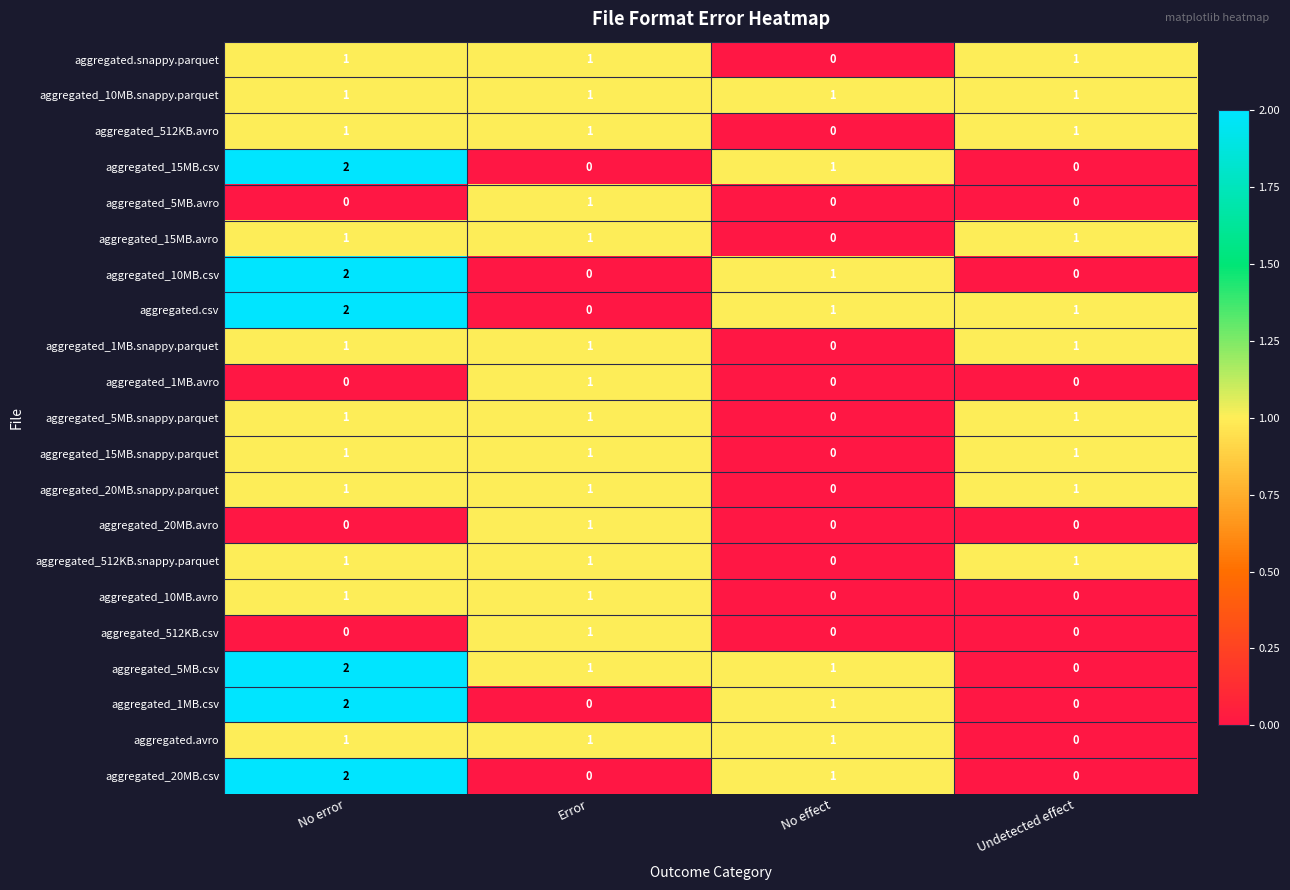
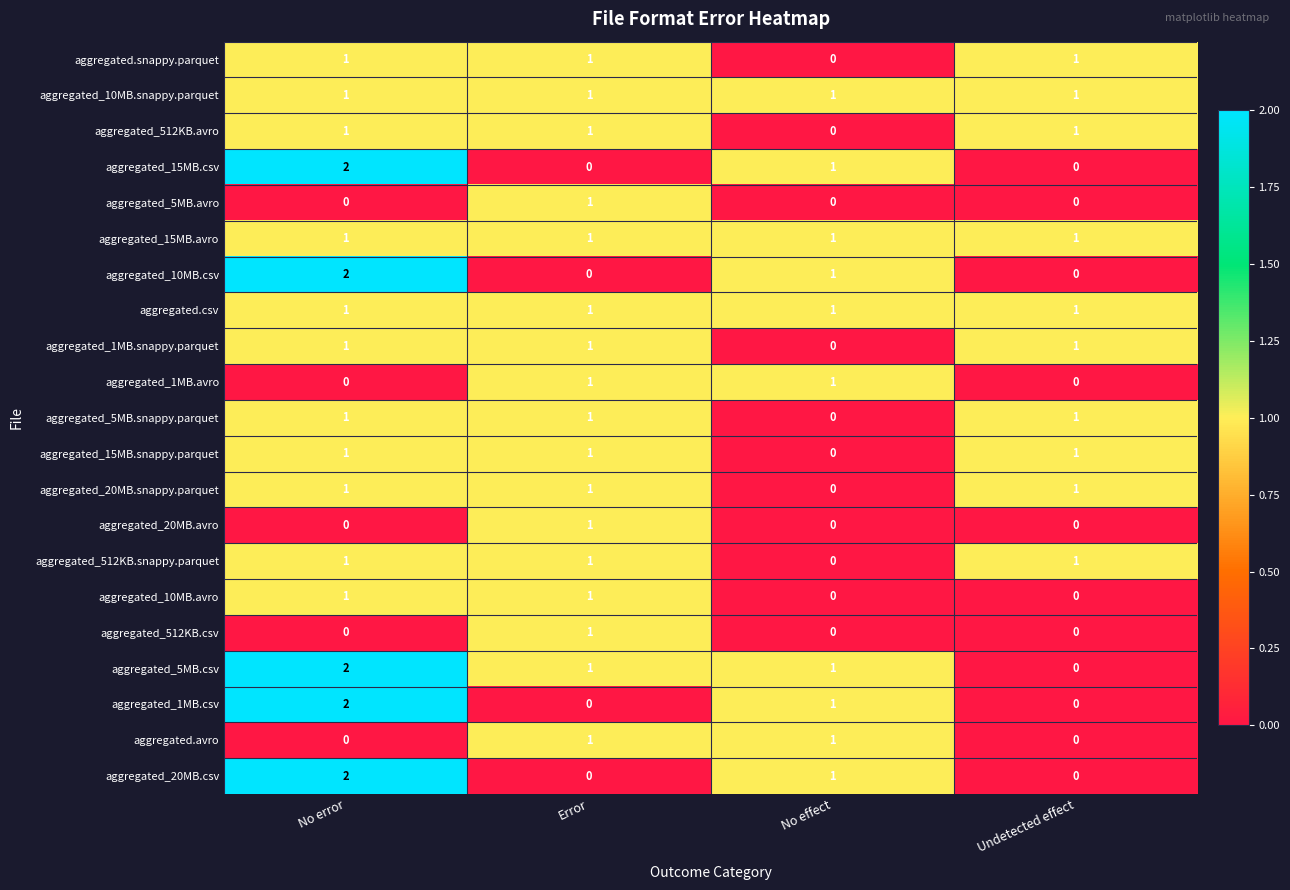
aggregated_15MB.avro, No effect: 0 -> 1
aggregated.csv, No error: 2 -> 1
aggregated.csv, Error: 0 -> 1
aggregated_1MB.avro, No effect: 0 -> 1
aggregated.avro, No error: 1 -> 0
